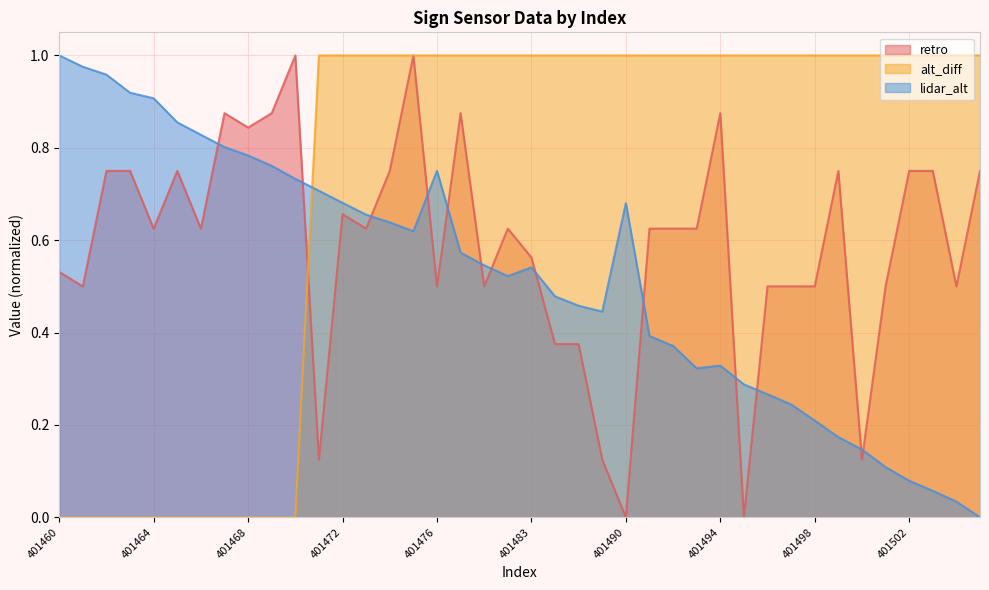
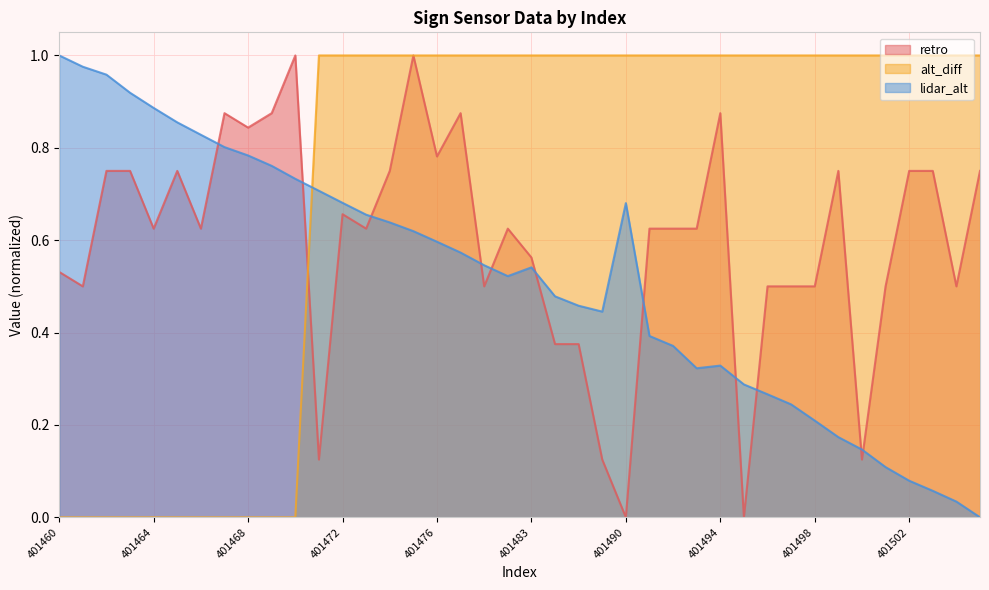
lidar_alt, 401464: 0.91 -> 0.89
retro, 401476: 0.50 -> 0.78
lidar_alt, 401476: 0.75 -> 0.60
